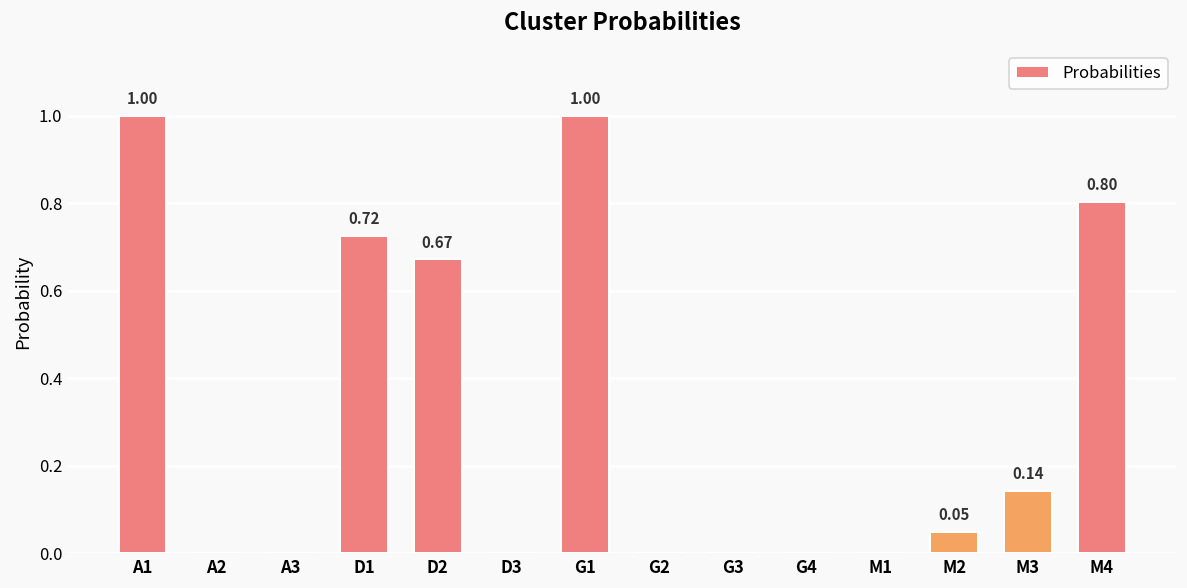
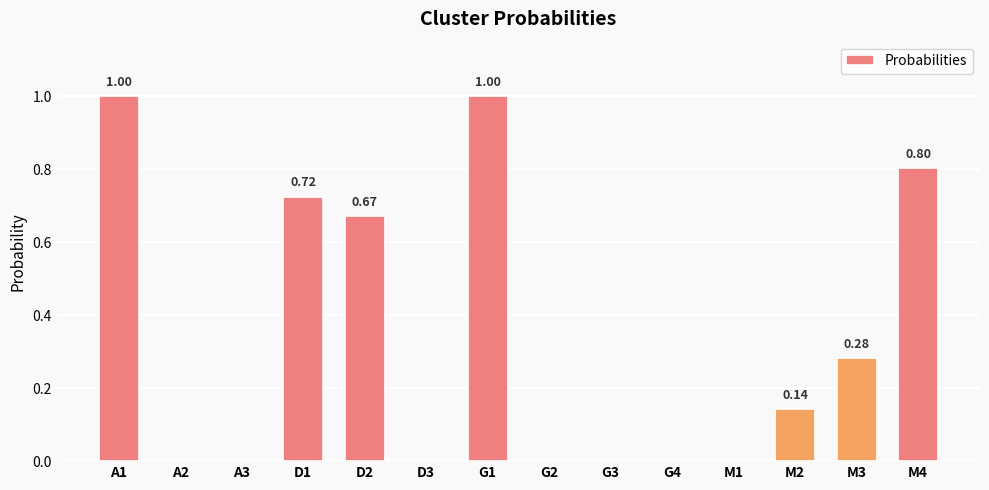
M2: 0.05 -> 0.14
M3: 0.14 -> 0.28
